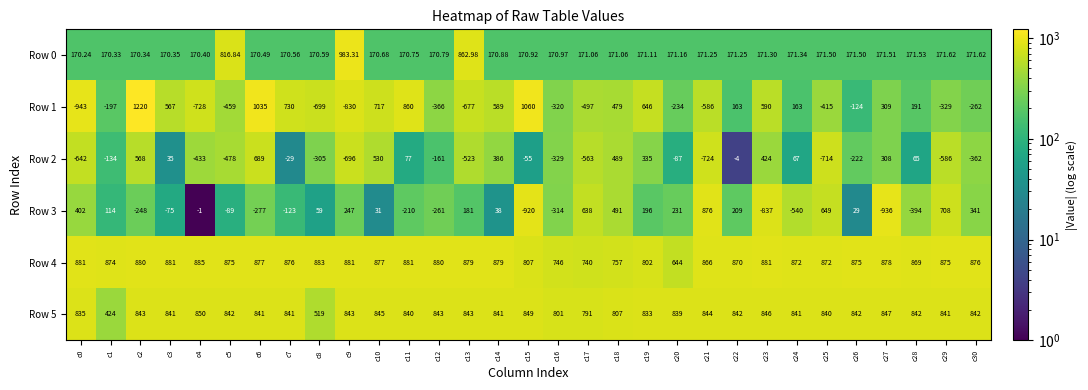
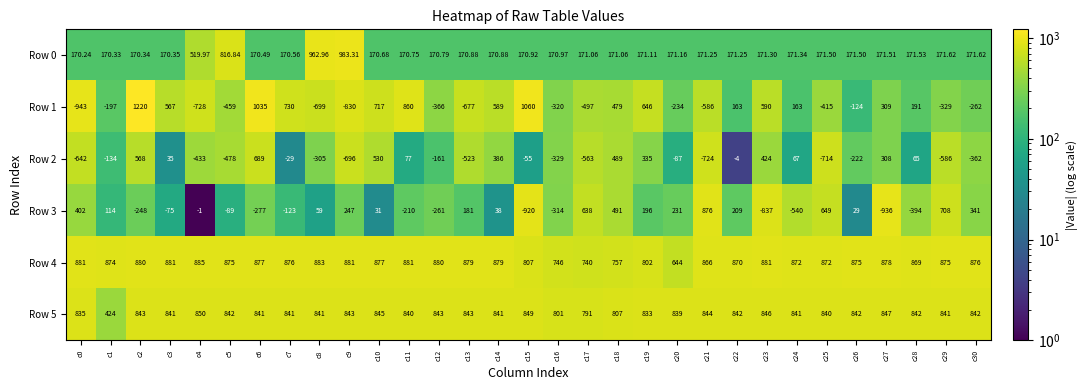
Row 0, c4: 170.40 -> 519.97
Row 0, c8: 170.59 -> 962.96
Row 0, c13: 862.98 -> 170.88
Row 5, c8: 519 -> 841
